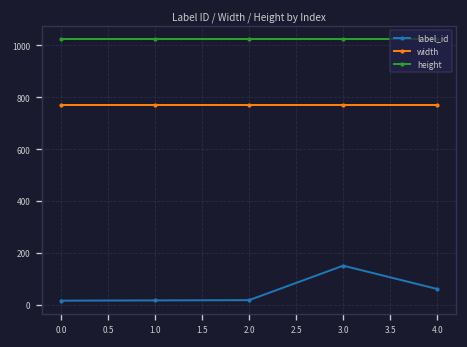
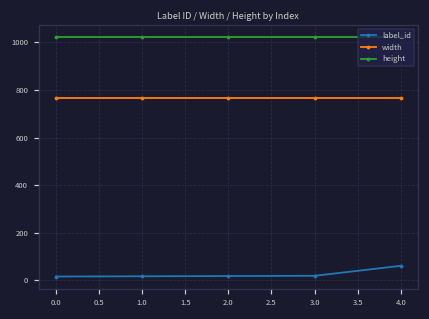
label_id, 3.0: 150 -> 20
